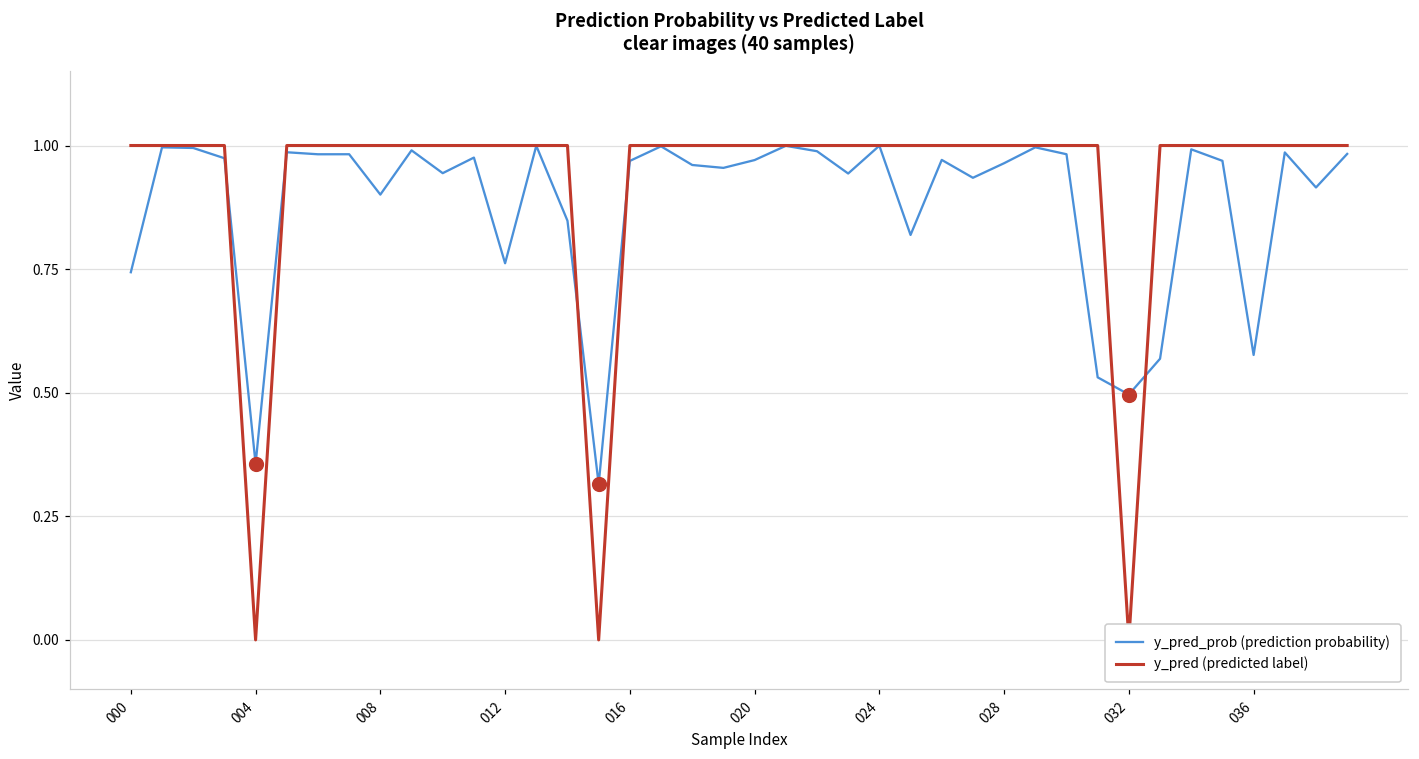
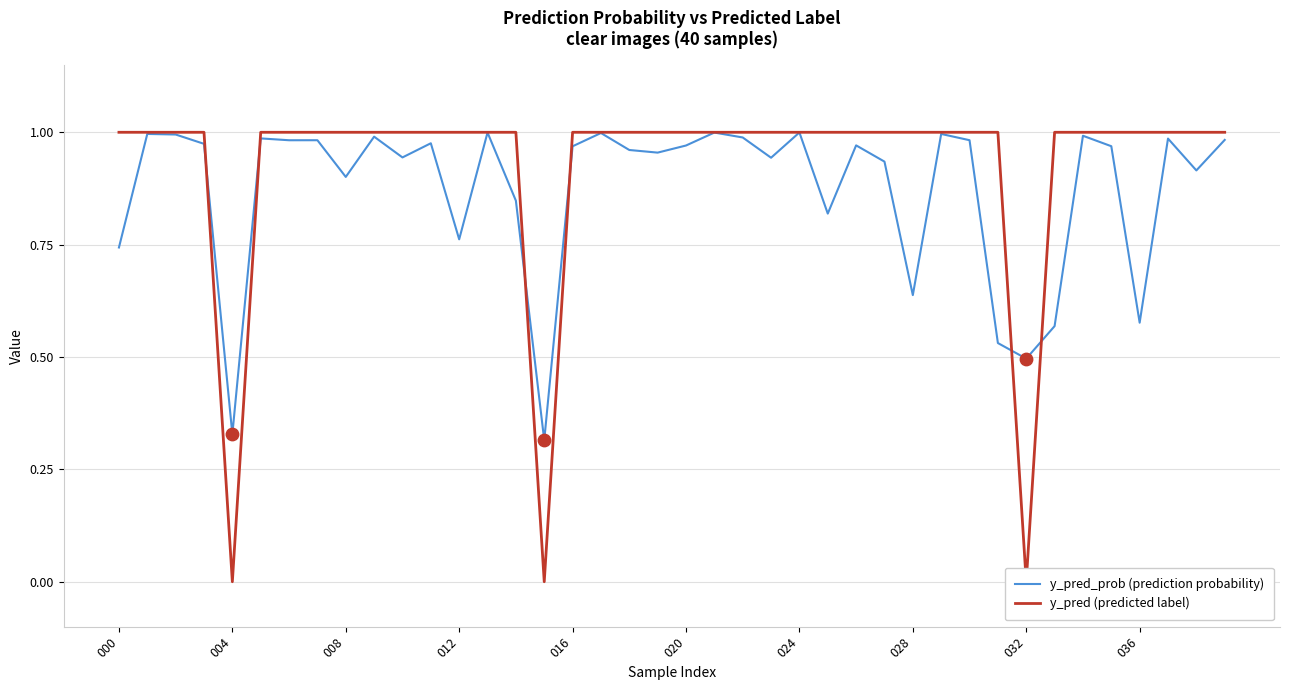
y_pred_prob (prediction probability), 004: 0.36 -> 0.33
y_pred_prob (prediction probability), 028: 0.96 -> 0.64
